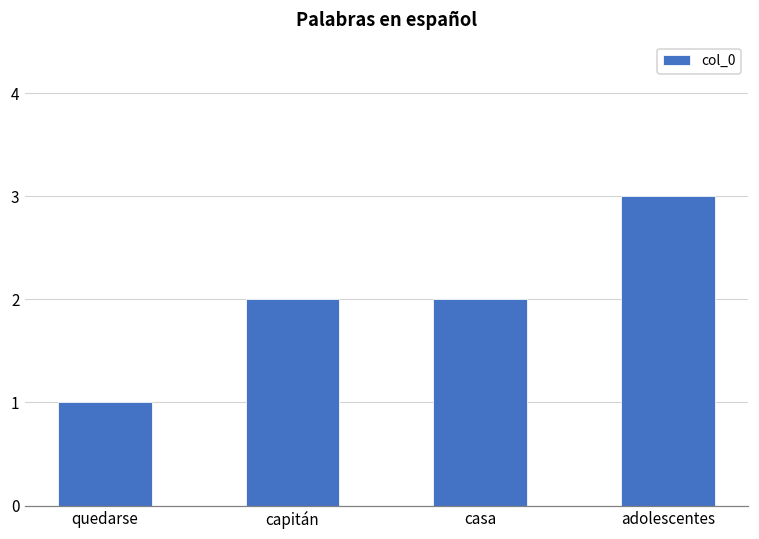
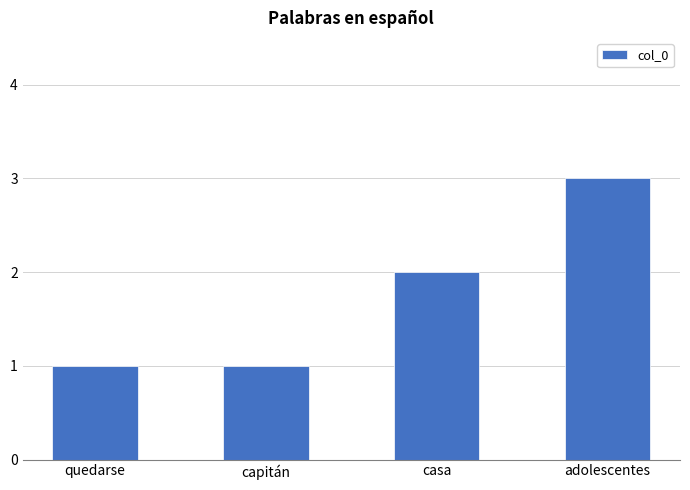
capitán: 2 -> 1
